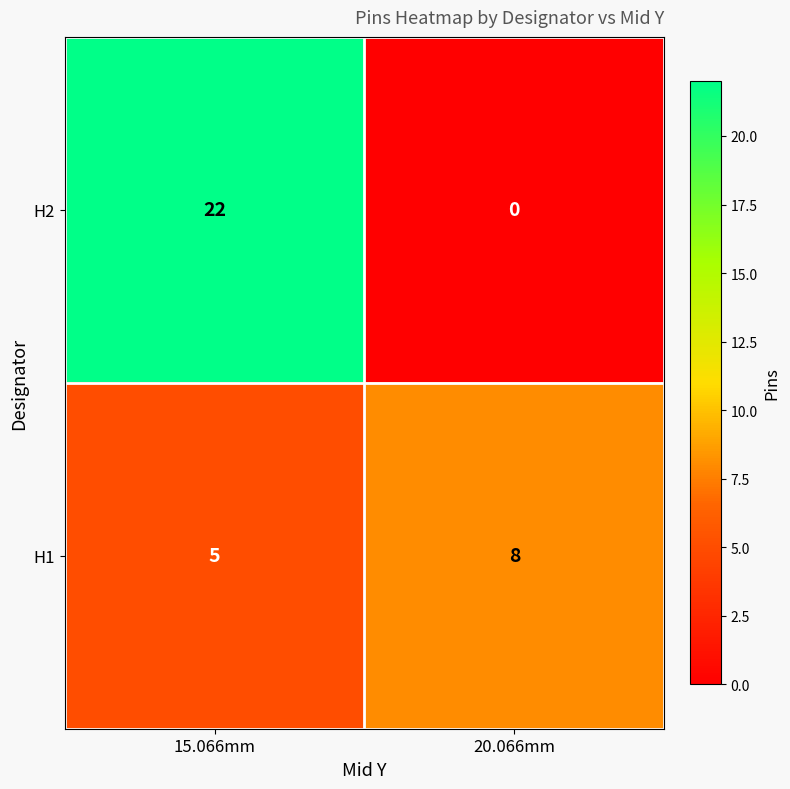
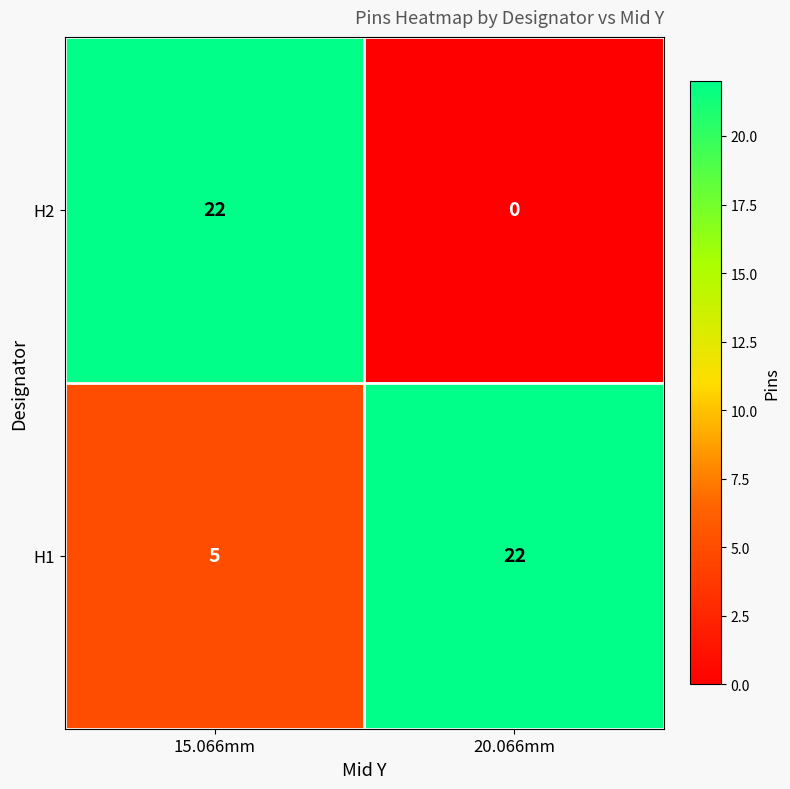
H1, 20.066mm: 8 -> 22
